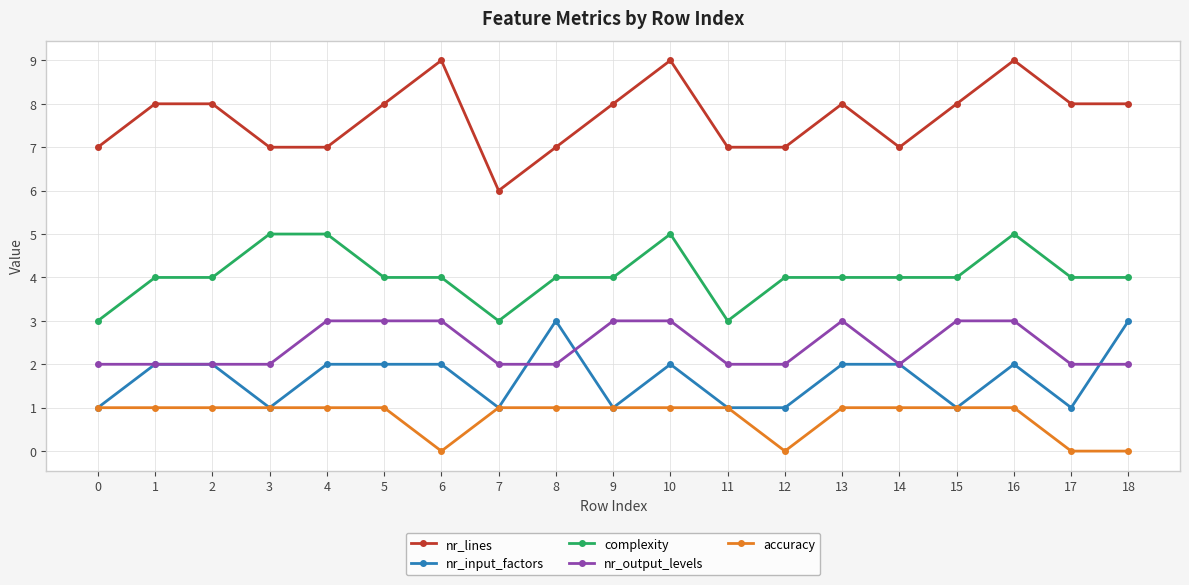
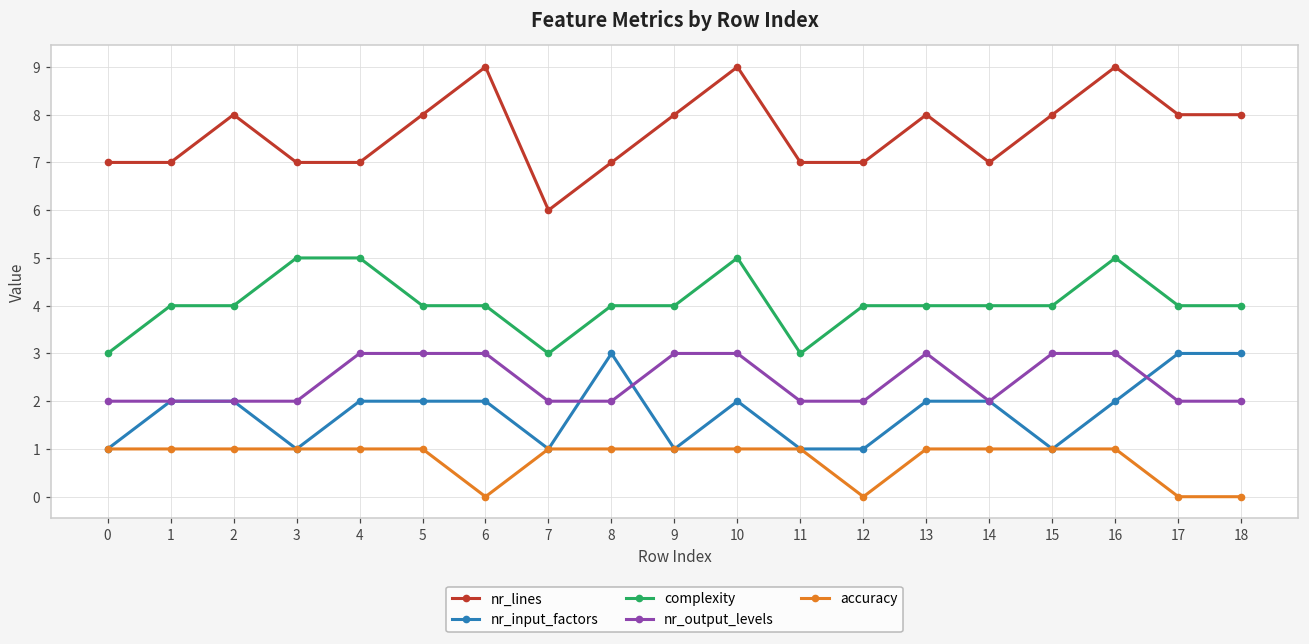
nr_lines, 1: 8 -> 7
nr_input_factors, 17: 1 -> 3
